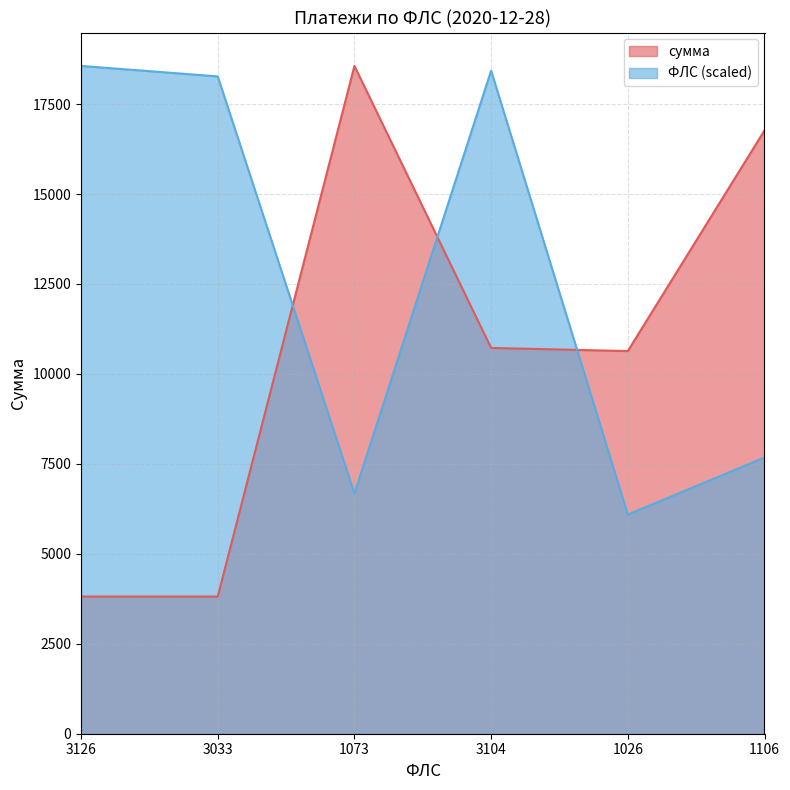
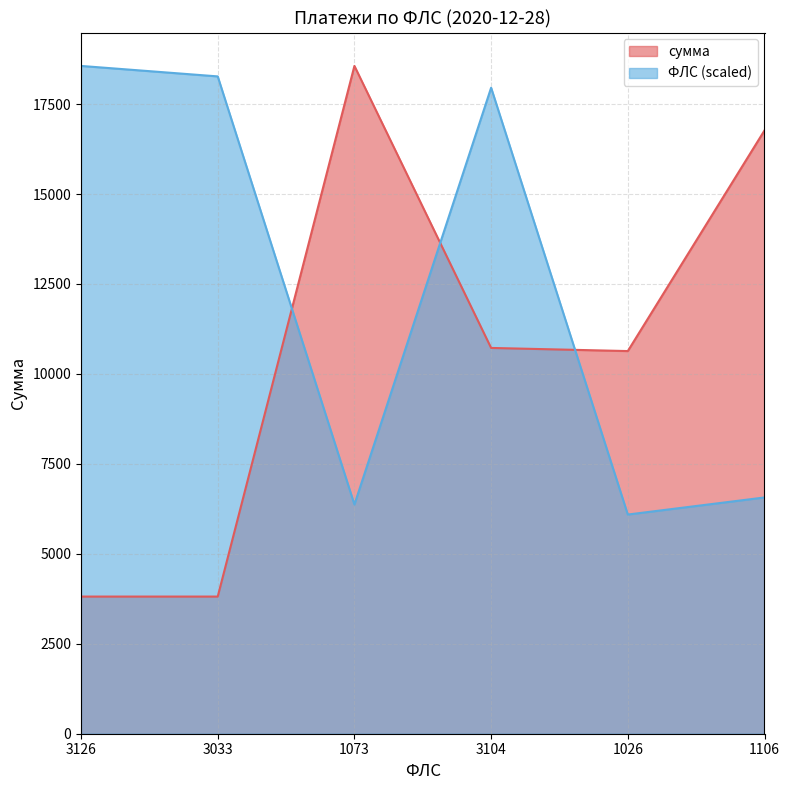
ФЛС (scaled), 1073: 6700 -> 6400
ФЛС (scaled), 3104: 18400 -> 18000
ФЛС (scaled), 1106: 7700 -> 6600
